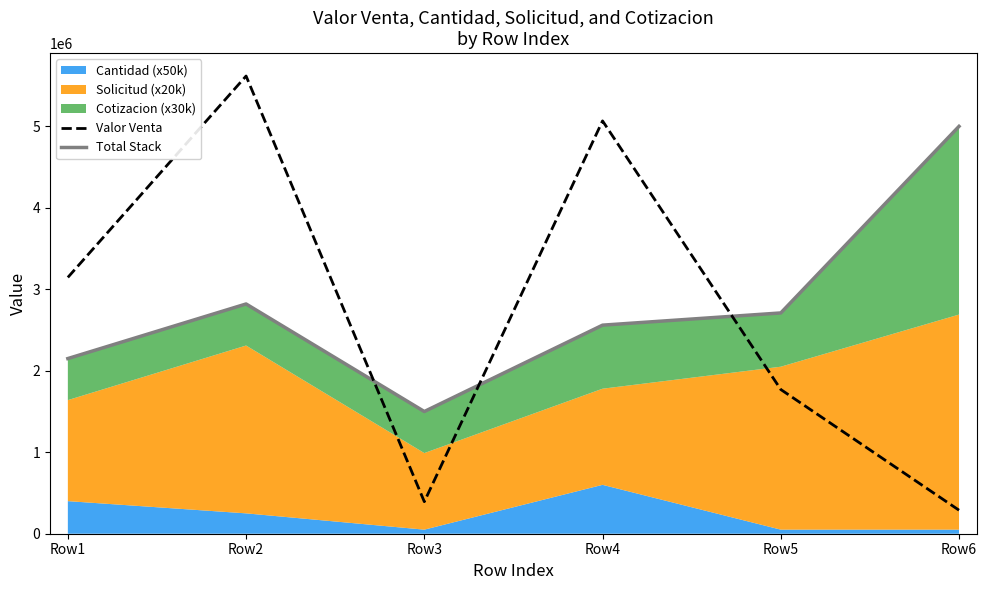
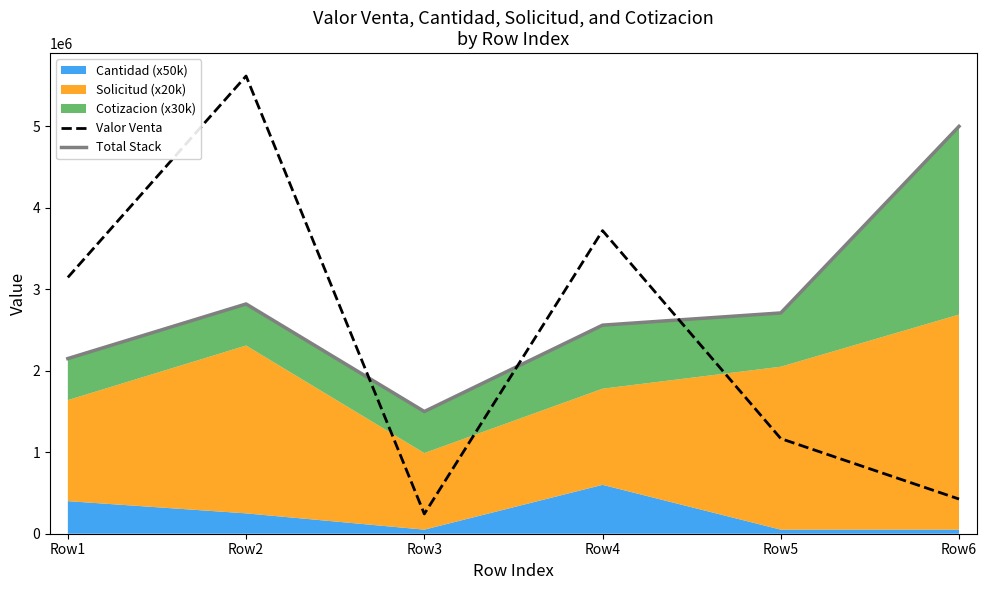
Valor Venta, Row3: 400000 -> 200000
Valor Venta, Row4: 5100000 -> 3700000
Valor Venta, Row5: 1800000 -> 1200000
Valor Venta, Row6: 300000 -> 400000
